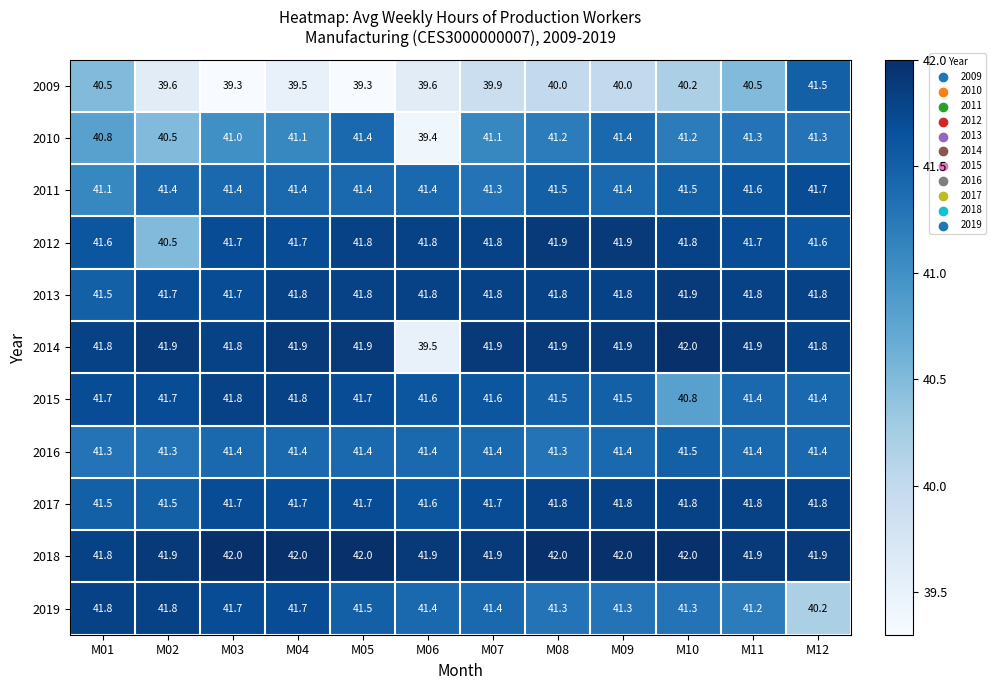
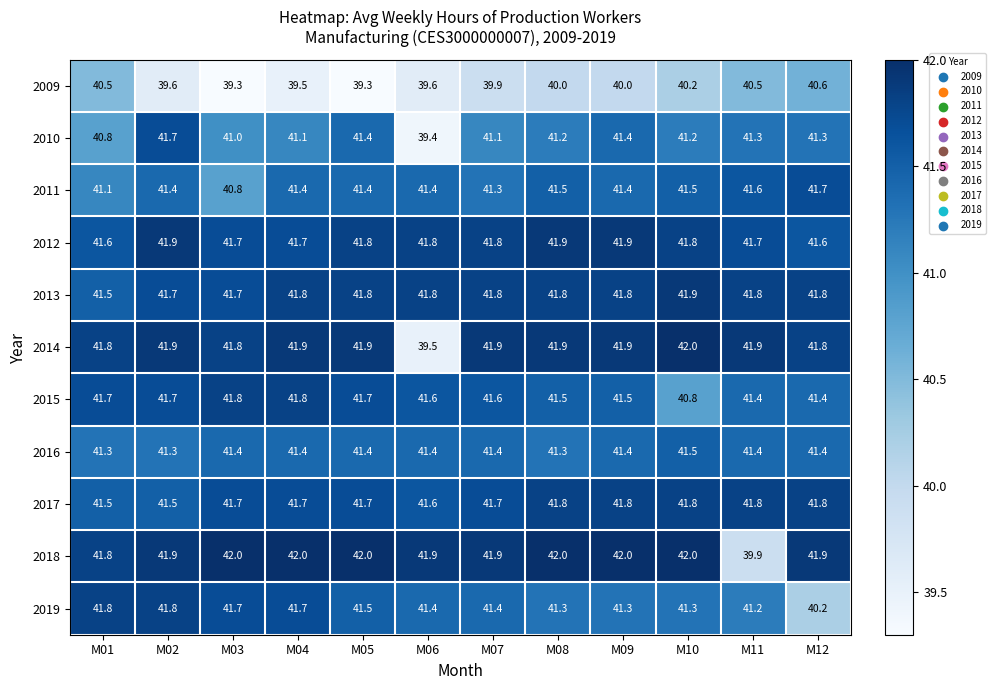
2009, M12: 41.5 -> 40.6
2010, M02: 40.5 -> 41.7
2011, M03: 41.4 -> 40.8
2012, M02: 40.5 -> 41.9
2018, M11: 41.9 -> 39.9
